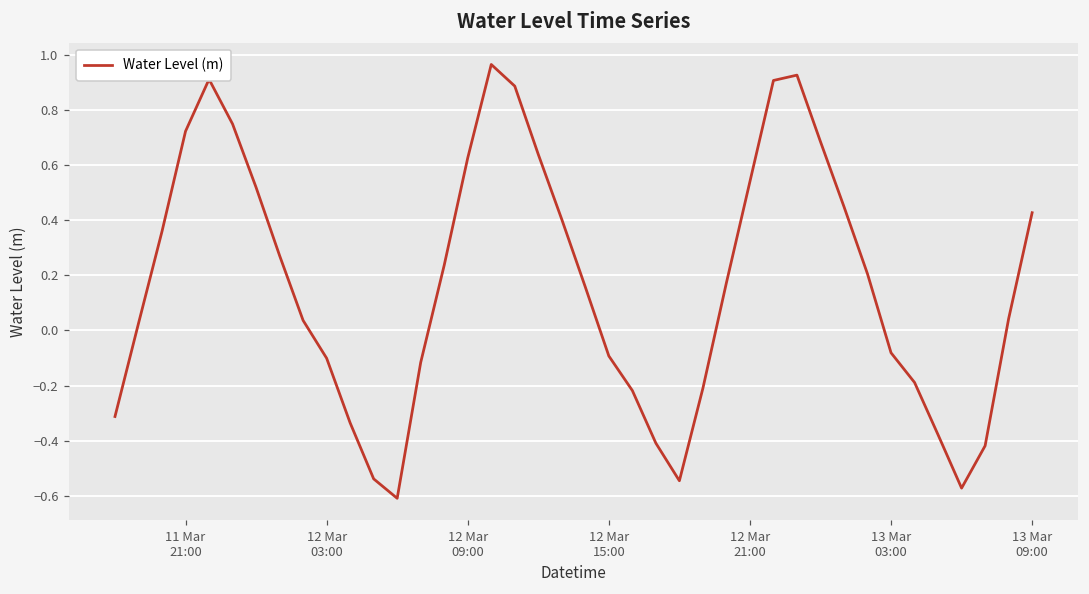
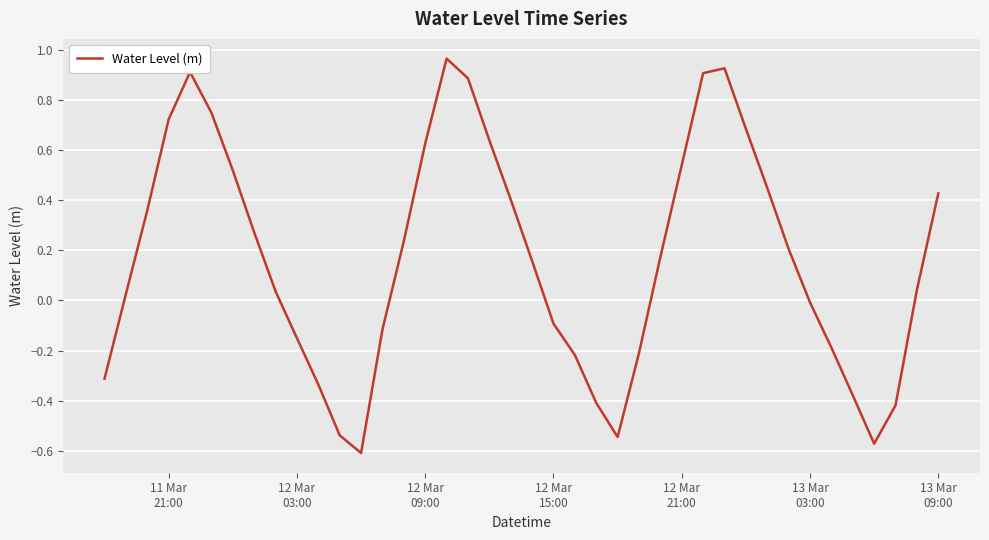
12 Mar 03:00: -0.10 -> -0.15
13 Mar 03:00: -0.08 -> -0.01
